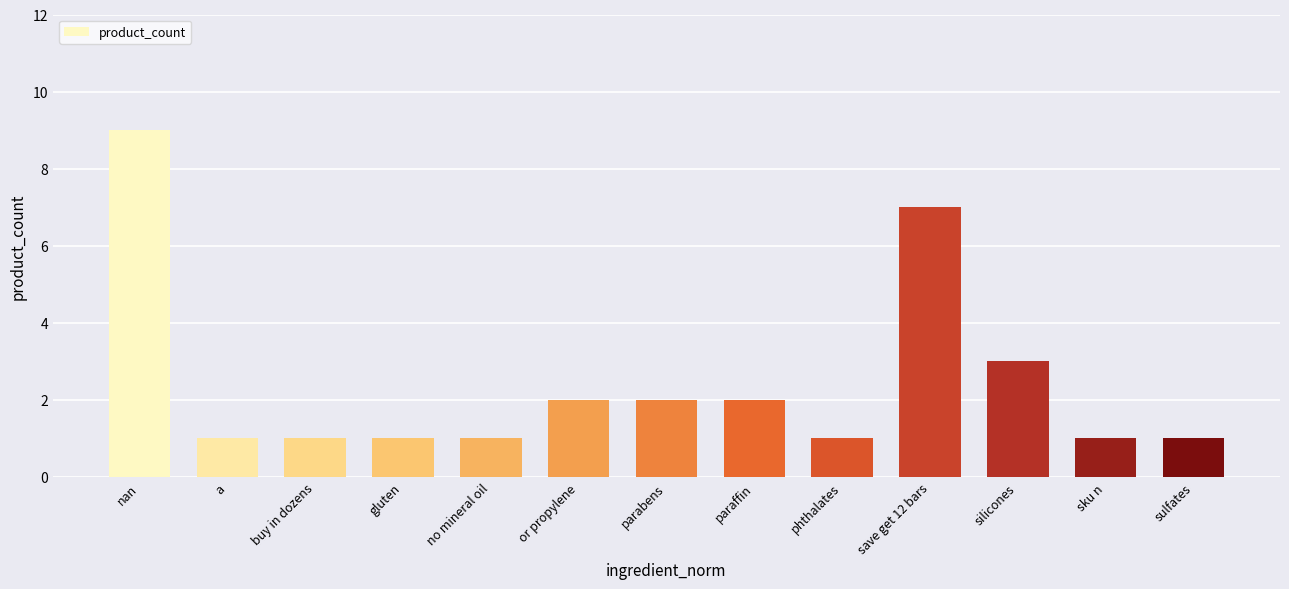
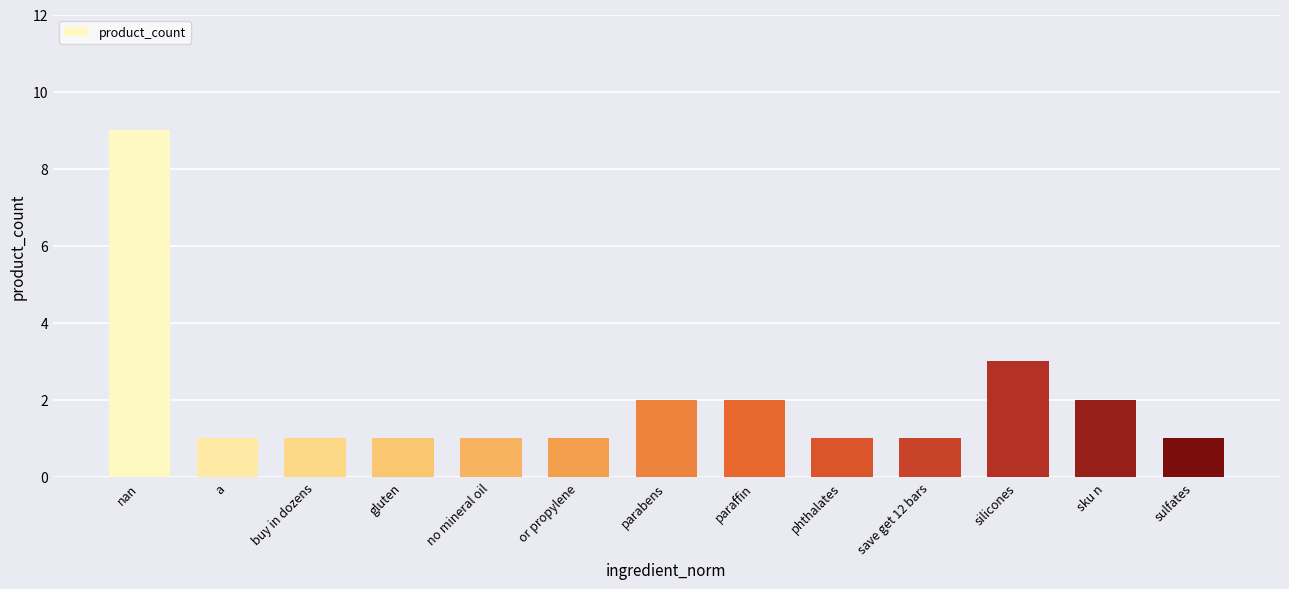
or propylene: 2 -> 1
save get 12 bars: 7 -> 1
sku n: 1 -> 2
